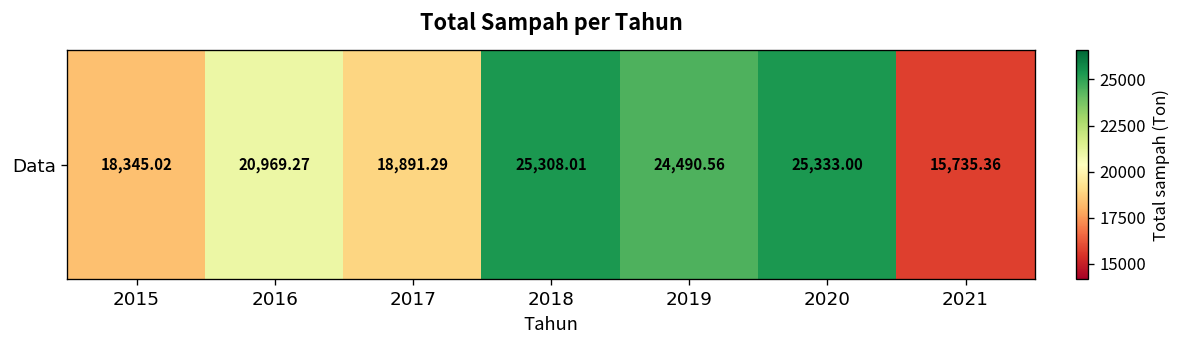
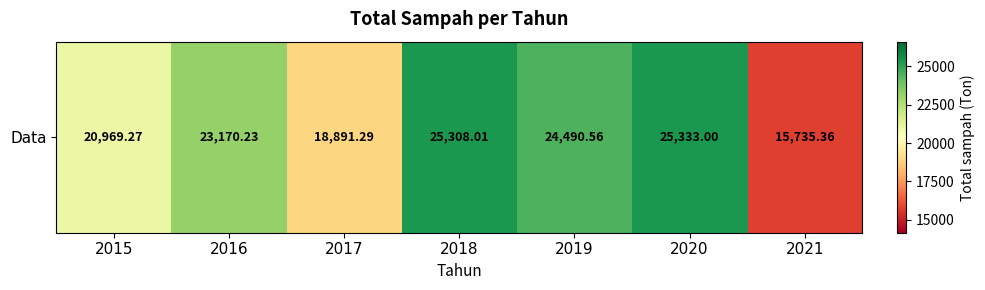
Data, 2015: 18,345.02 -> 20,969.27
Data, 2016: 20,969.27 -> 23,170.23
